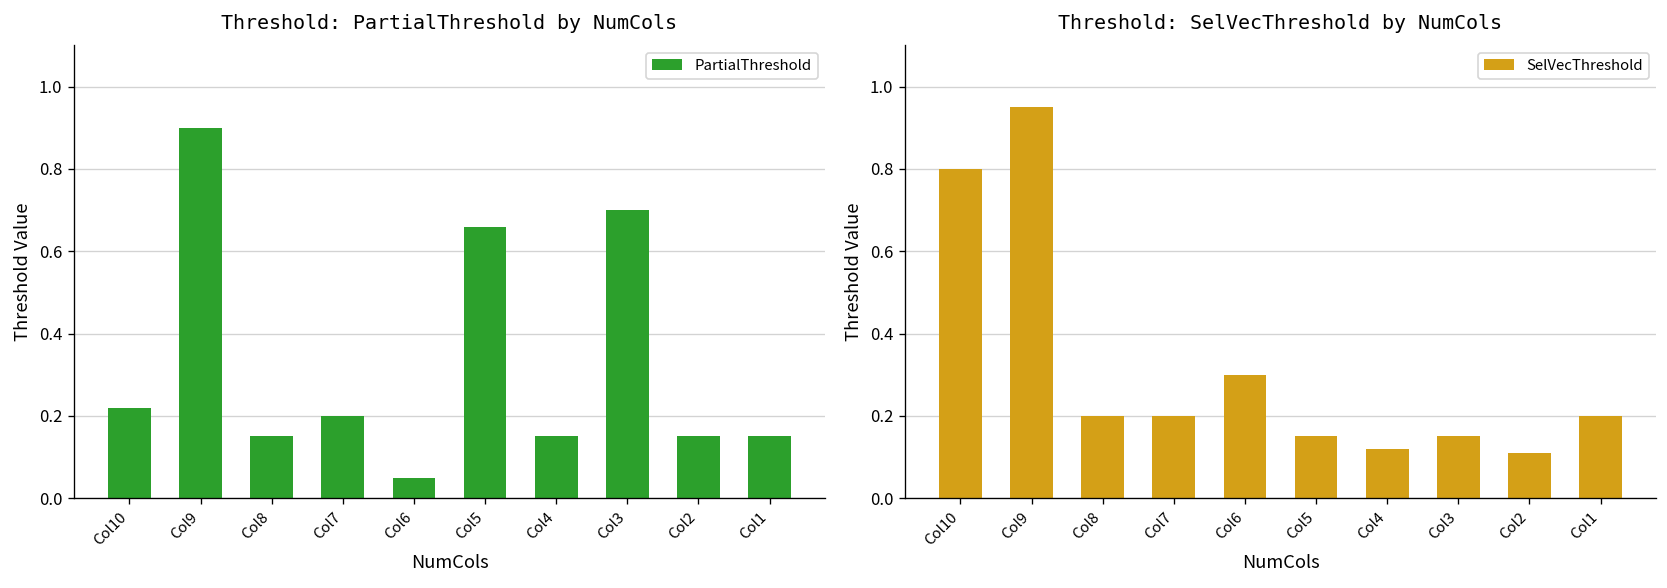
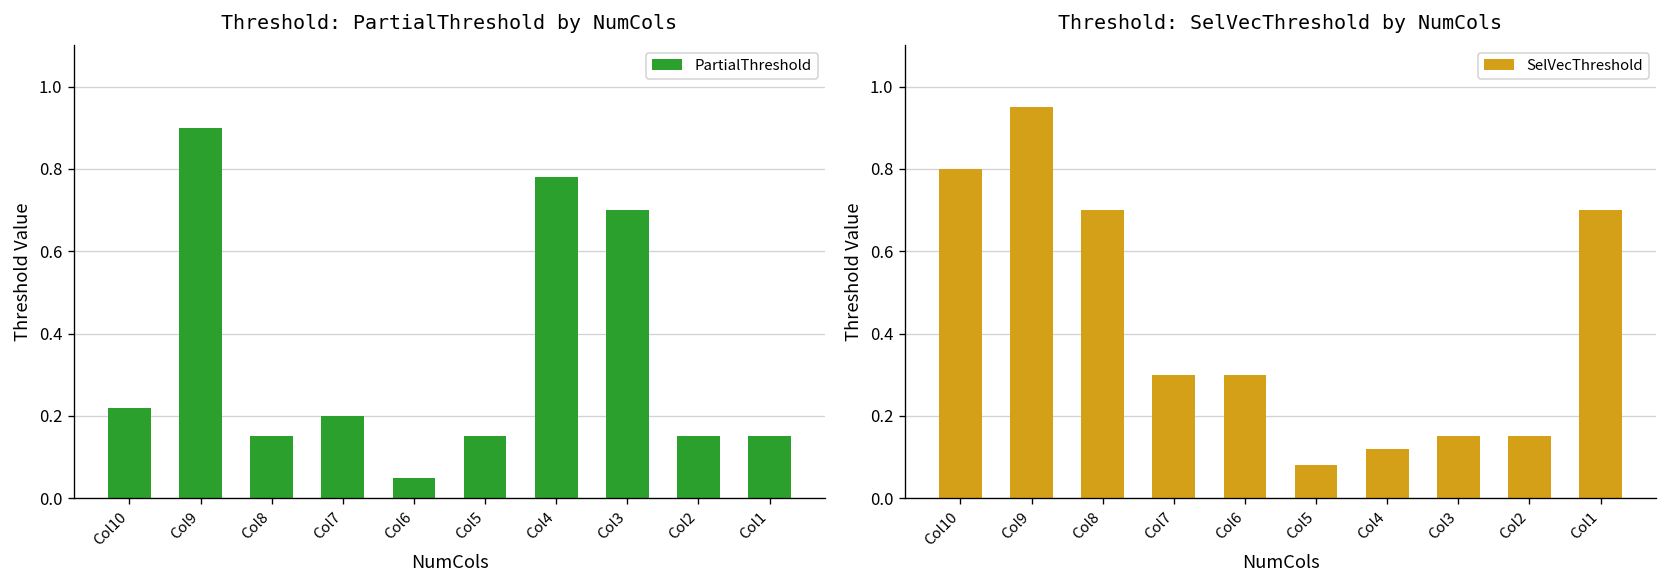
Threshold: PartialThreshold by NumCols, Col5: 0.66 -> 0.15
Threshold: PartialThreshold by NumCols, Col4: 0.15 -> 0.78
Threshold: SelVecThreshold by NumCols, Col8: 0.2 -> 0.7
Threshold: SelVecThreshold by NumCols, Col7: 0.2 -> 0.3
Threshold: SelVecThreshold by NumCols, Col5: 0.15 -> 0.08
Threshold: SelVecThreshold by NumCols, Col2: 0.11 -> 0.15
Threshold: SelVecThreshold by NumCols, Col1: 0.2 -> 0.7
